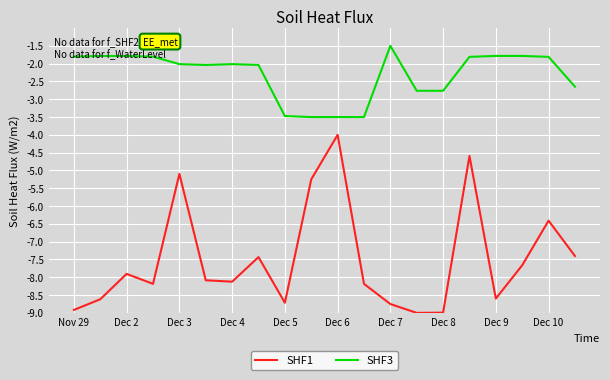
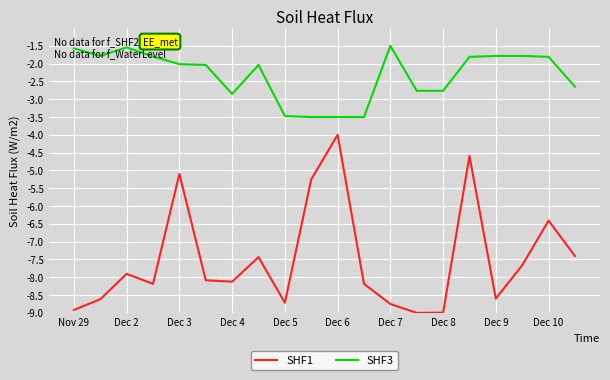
SHF3, Nov 29: -1.8 -> -1.6
SHF3, Dec 2: -1.8 -> -1.5
SHF3, Dec 4: -2.0 -> -2.9
